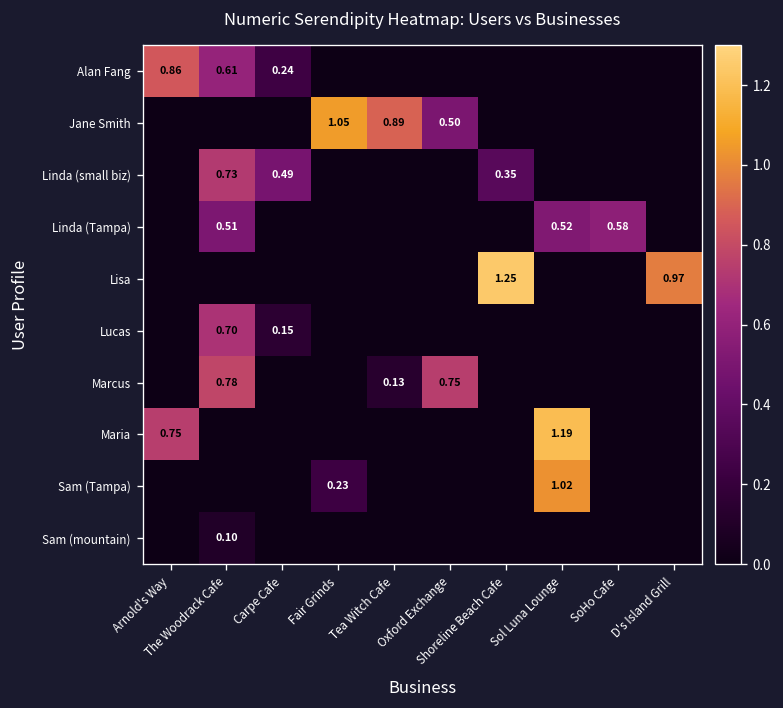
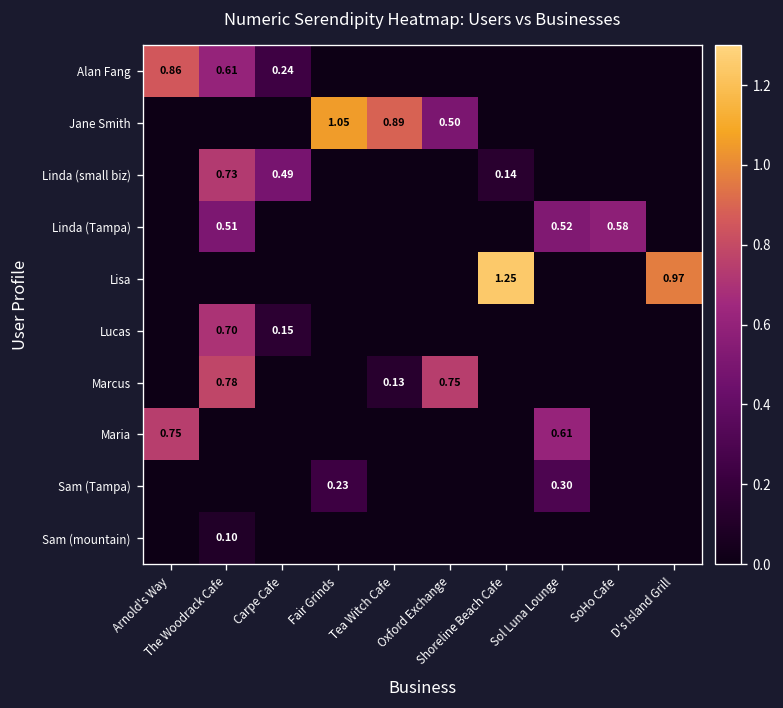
Linda (small biz), Shoreline Beach Cafe: 0.35 -> 0.14
Maria, Sol Luna Lounge: 1.19 -> 0.61
Sam (Tampa), Sol Luna Lounge: 1.02 -> 0.30
